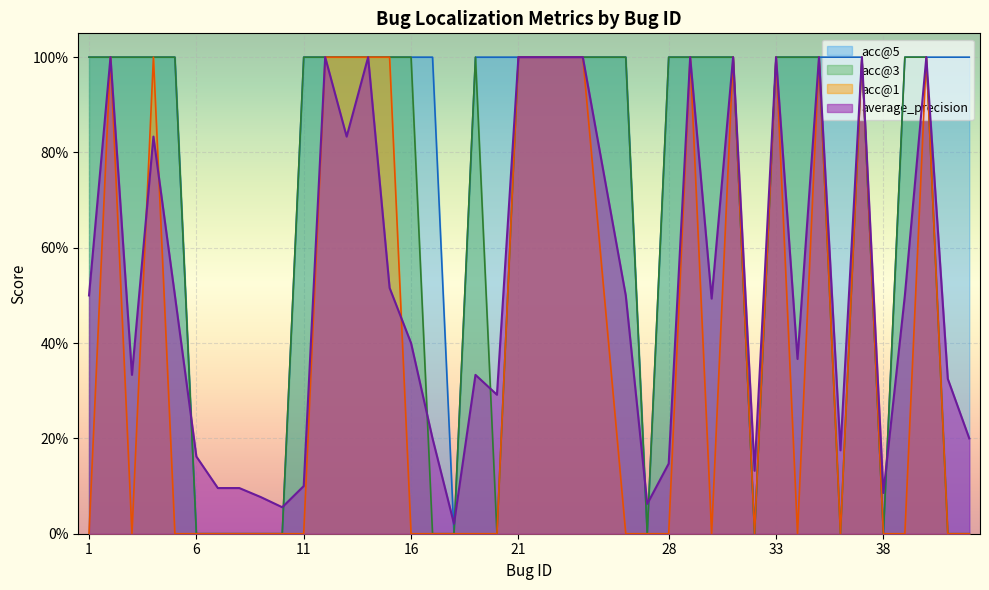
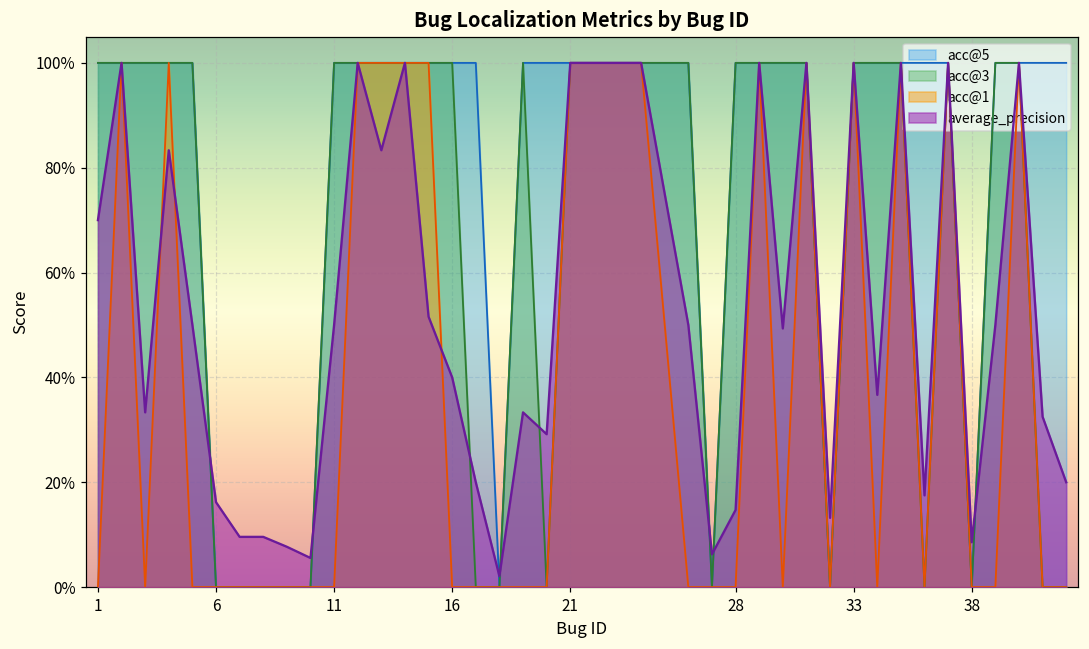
average_precision, 1: 50% -> 70%
average_precision, 11: 10% -> 50%
